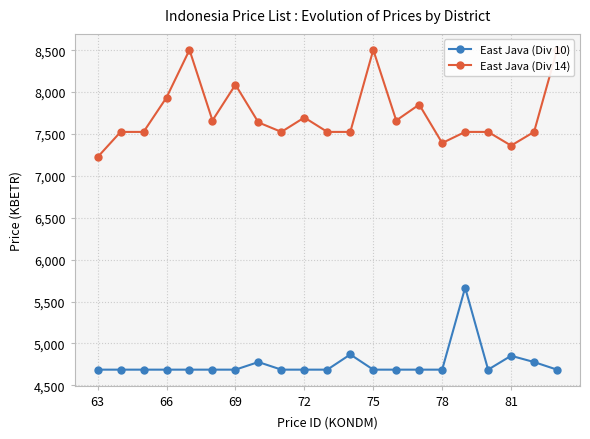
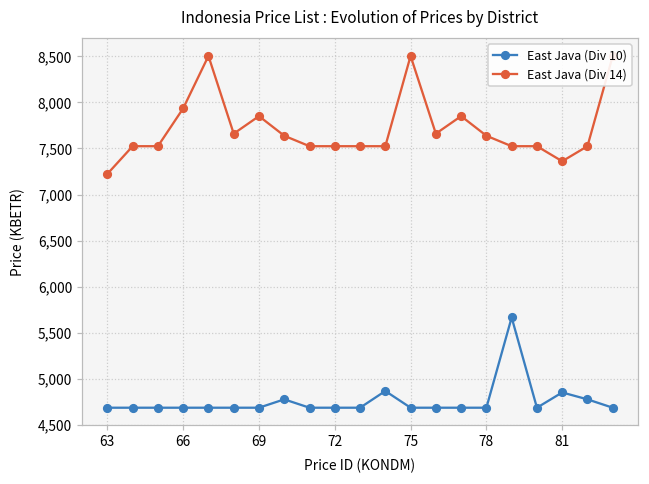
East Java (Div 14), 69: 8,100 -> 7,900
East Java (Div 14), 72: 7,700 -> 7,500
East Java (Div 14), 78: 7,400 -> 7,600
